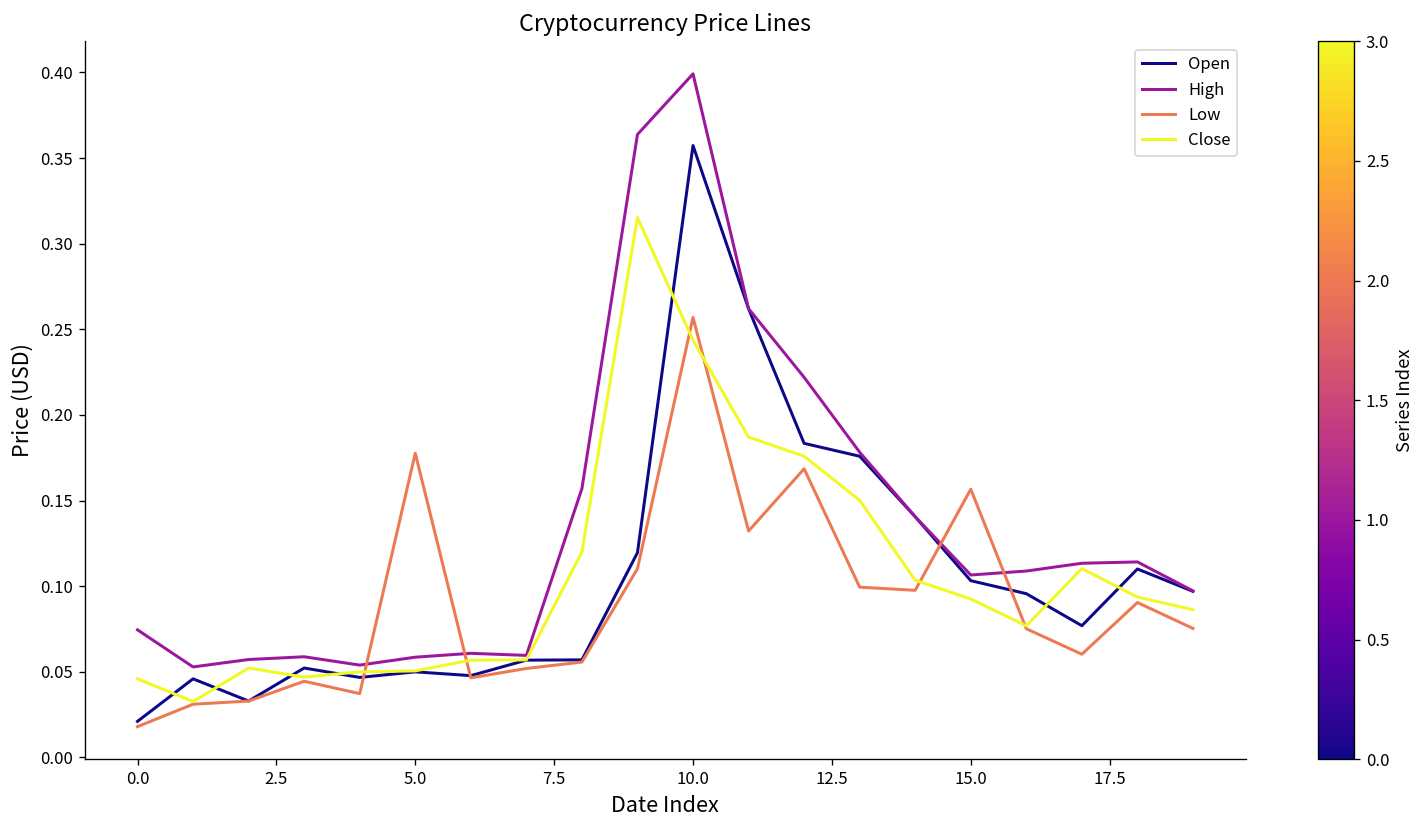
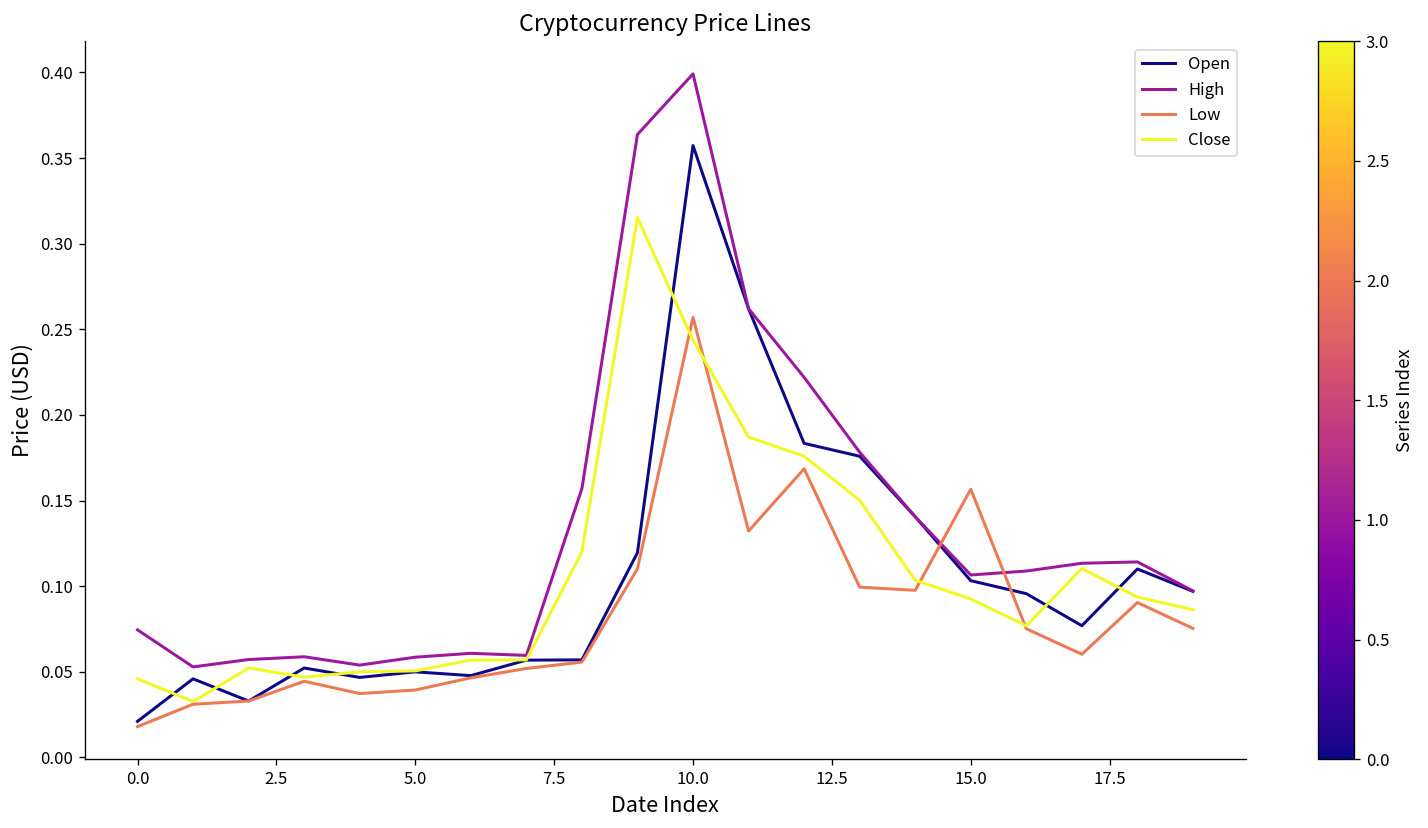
Low, 5.0: 0.178 -> 0.039
